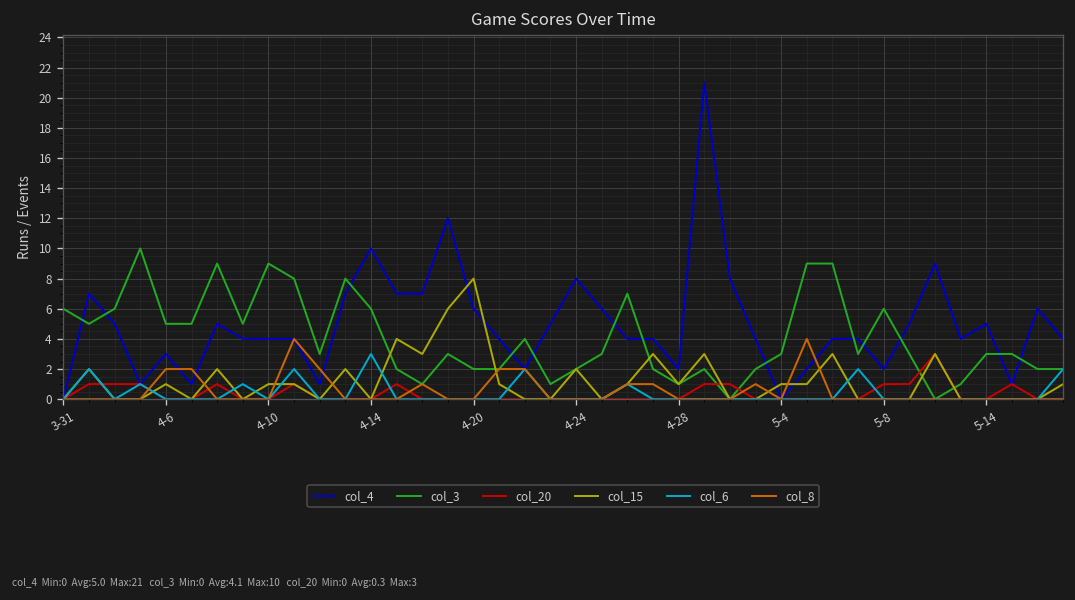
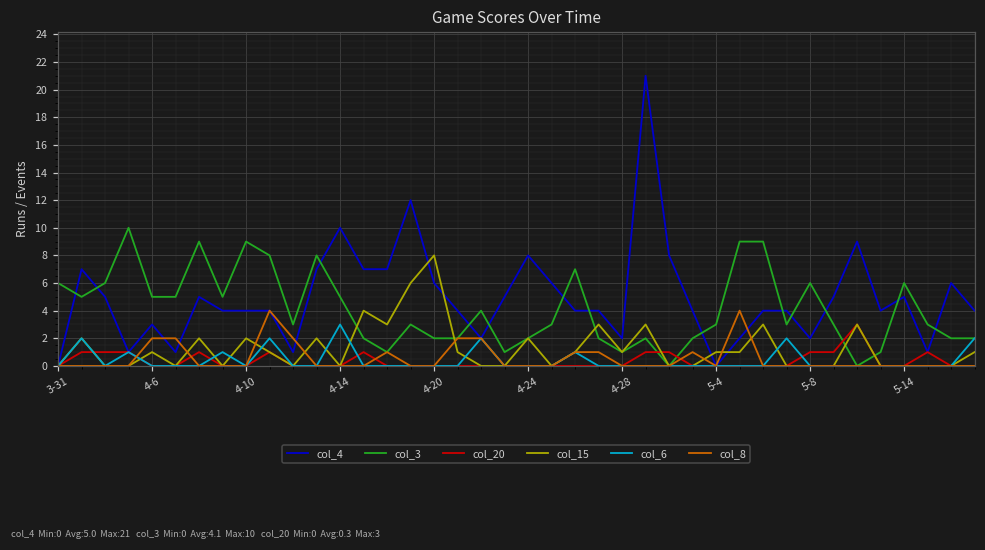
col_15, 4-10: 1 -> 2
col_3, 4-14: 6 -> 5
col_3, 5-14: 3 -> 6
